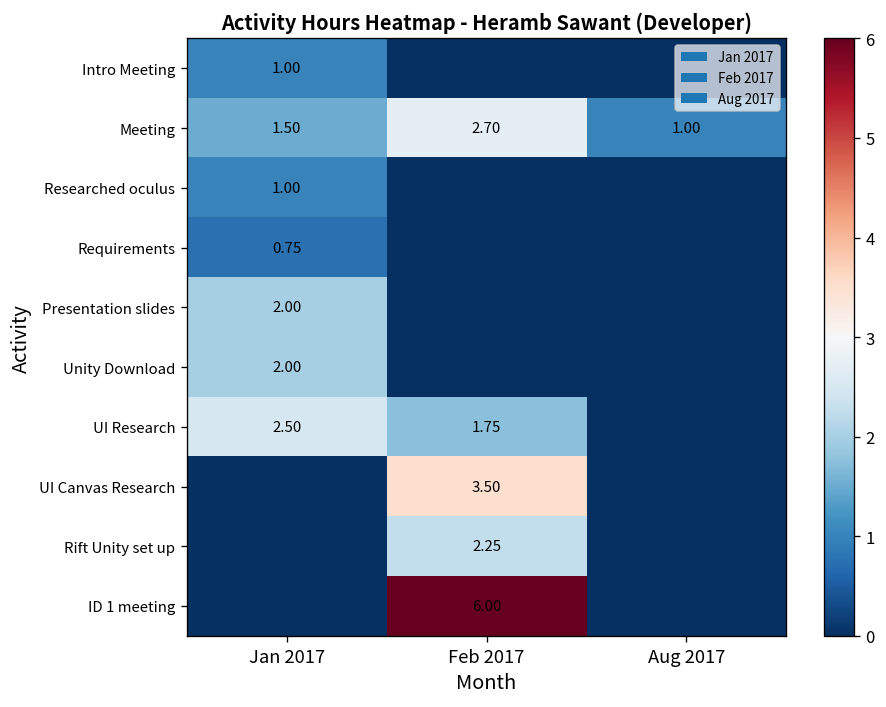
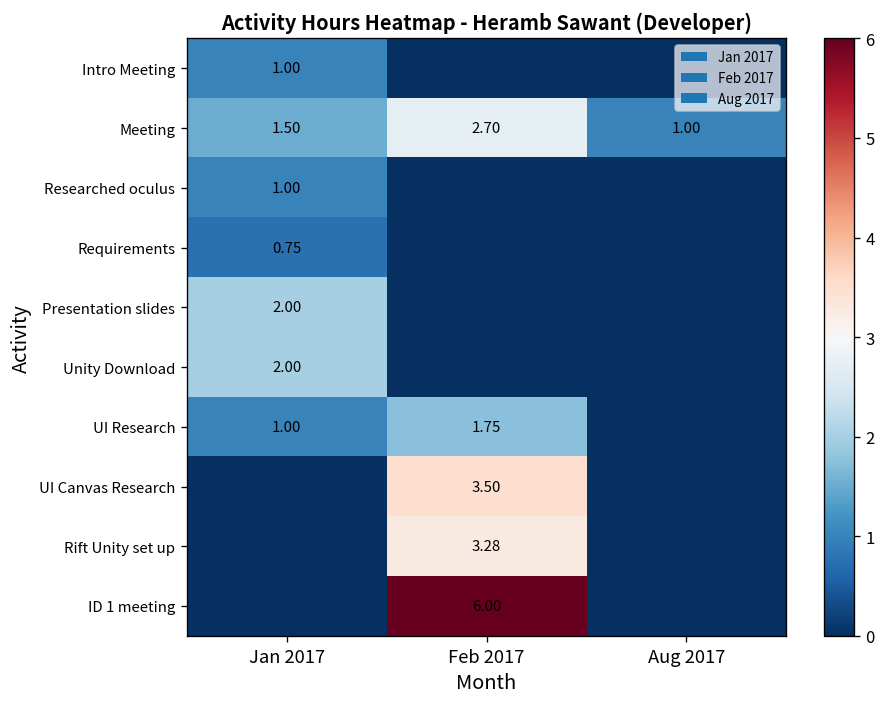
UI Research, Jan 2017: 2.50 -> 1.00
Rift Unity set up, Feb 2017: 2.25 -> 3.28
